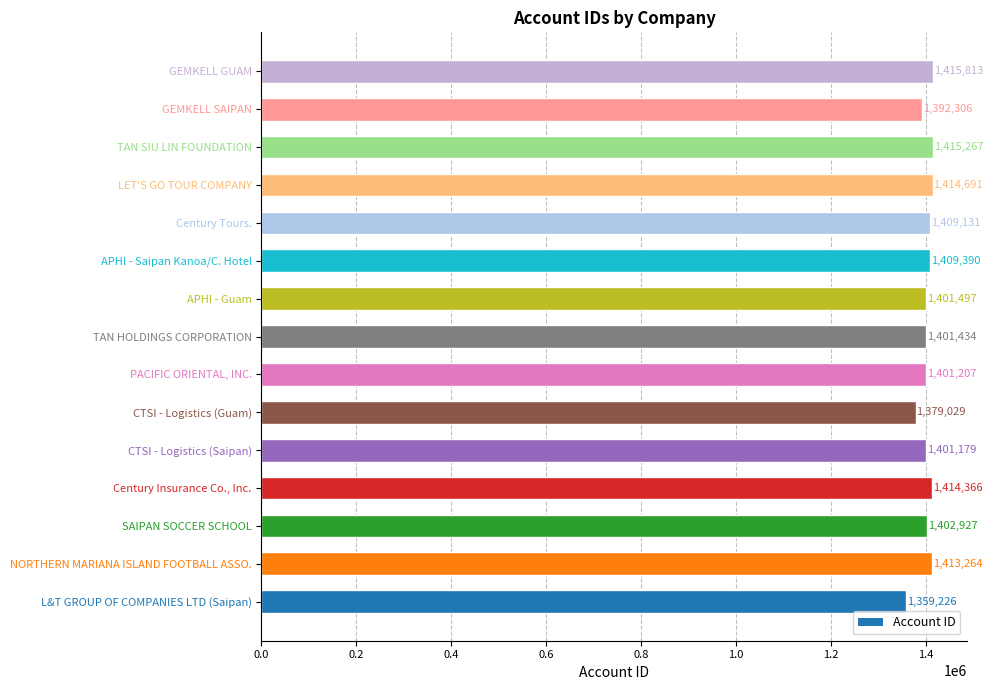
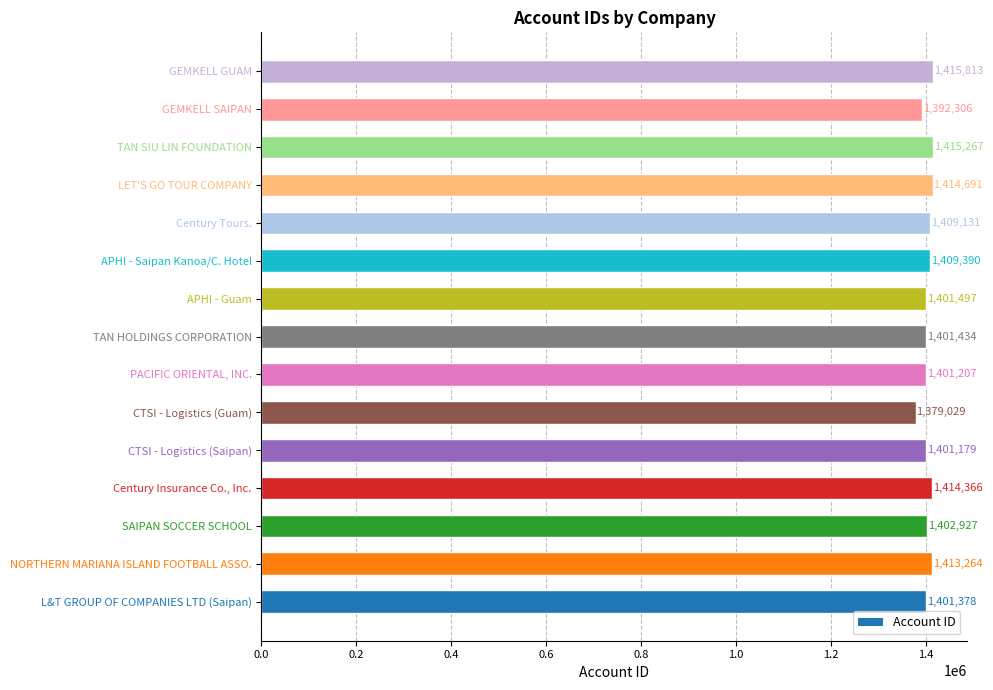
L&T GROUP OF COMPANIES LTD (Saipan): 1,359,226 -> 1,401,378
